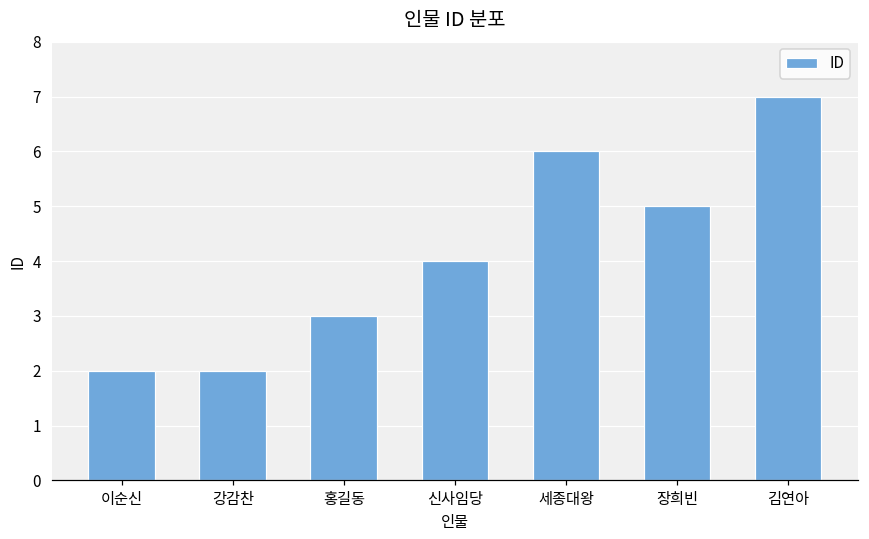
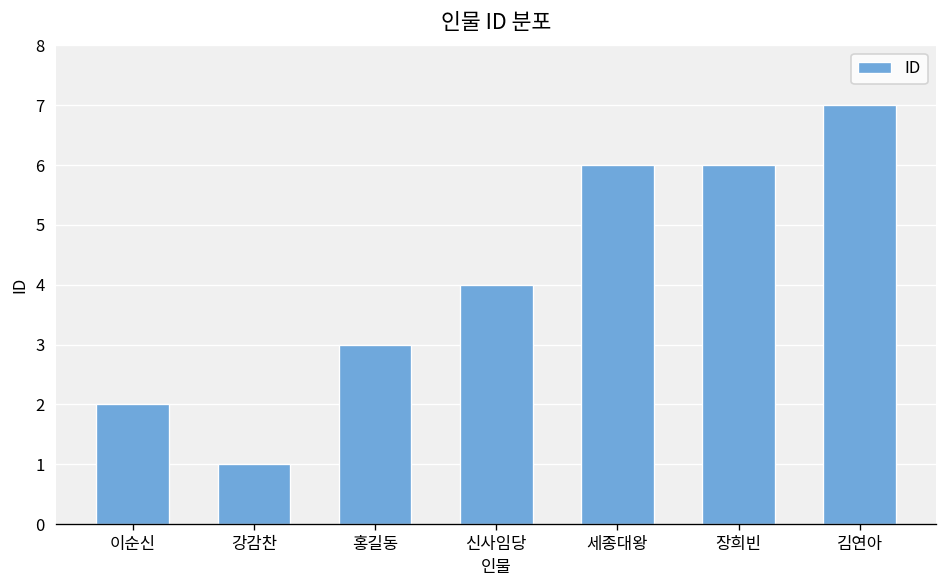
강감찬: 2 -> 1
장희빈: 5 -> 6
